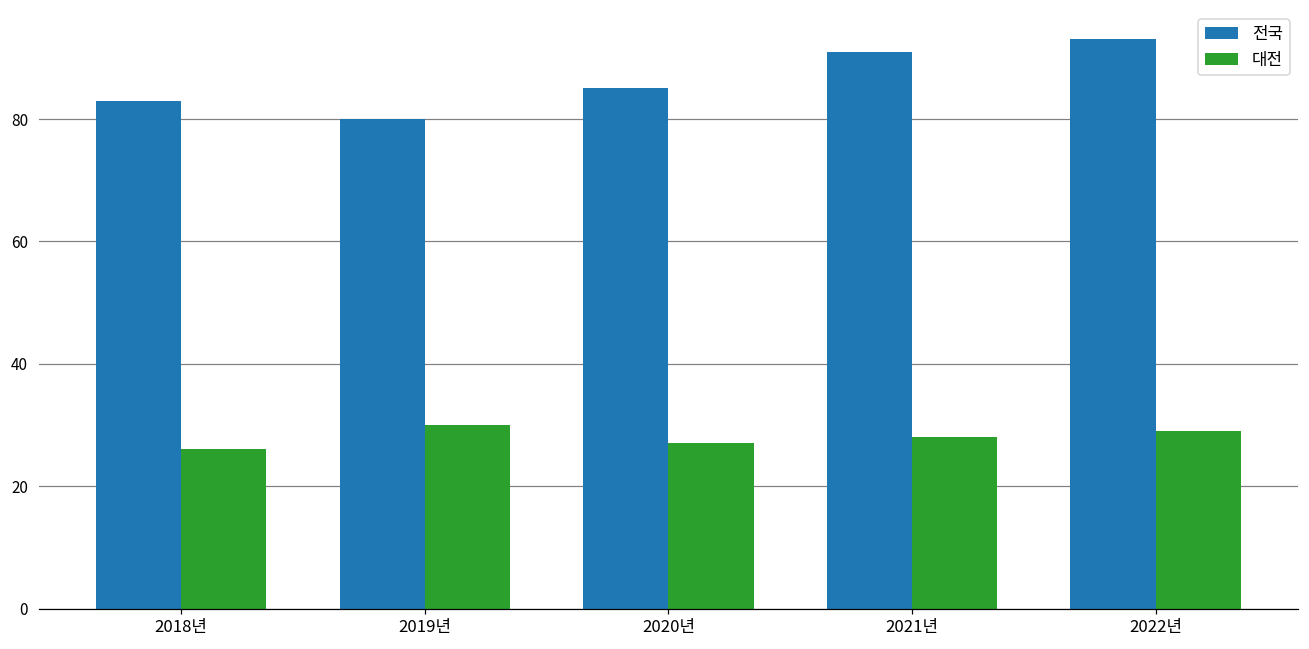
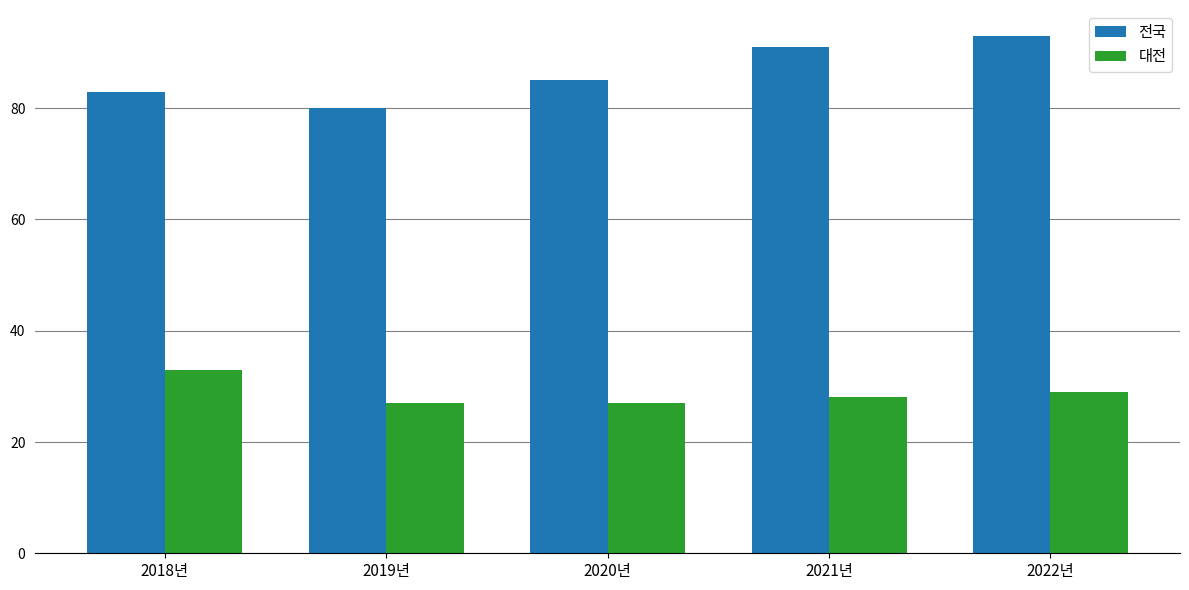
대전, 2018년: 26 -> 33
대전, 2019년: 30 -> 27
